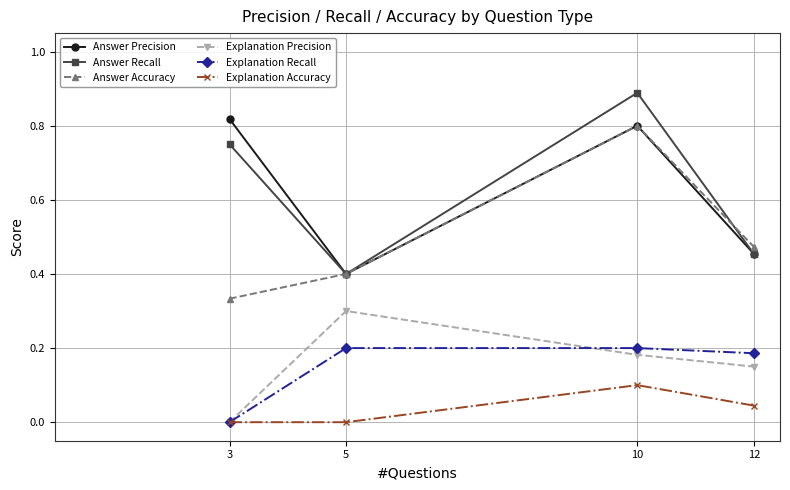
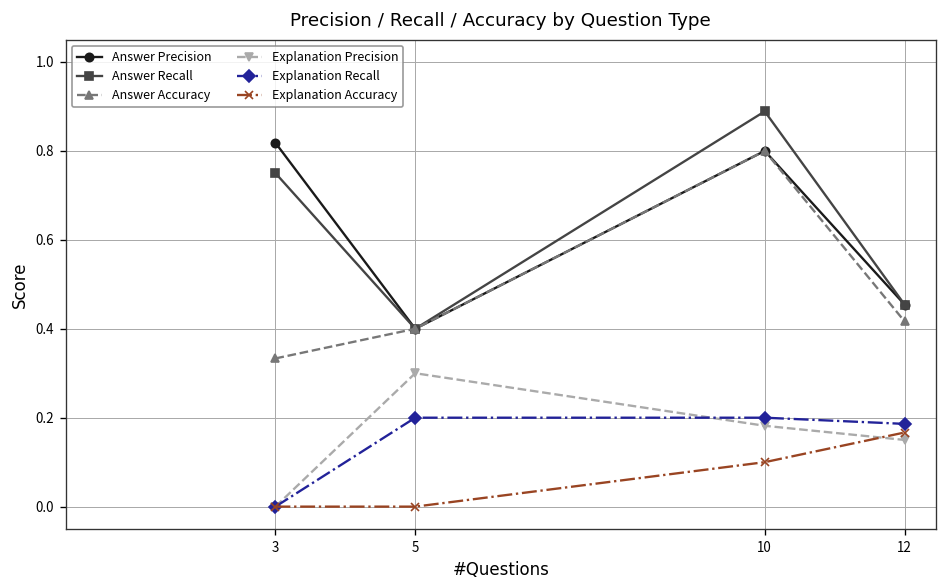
Answer Accuracy, 12: 0.47 -> 0.42
Explanation Accuracy, 12: 0.04 -> 0.17
